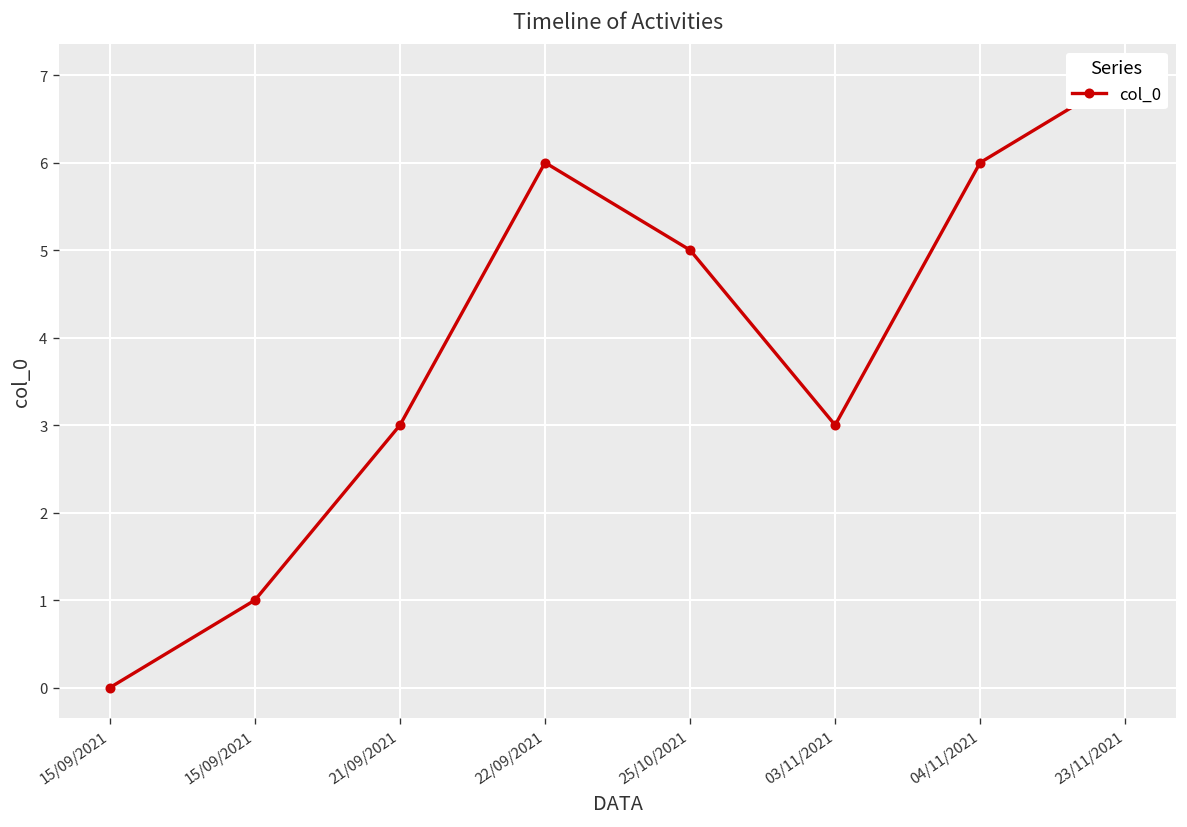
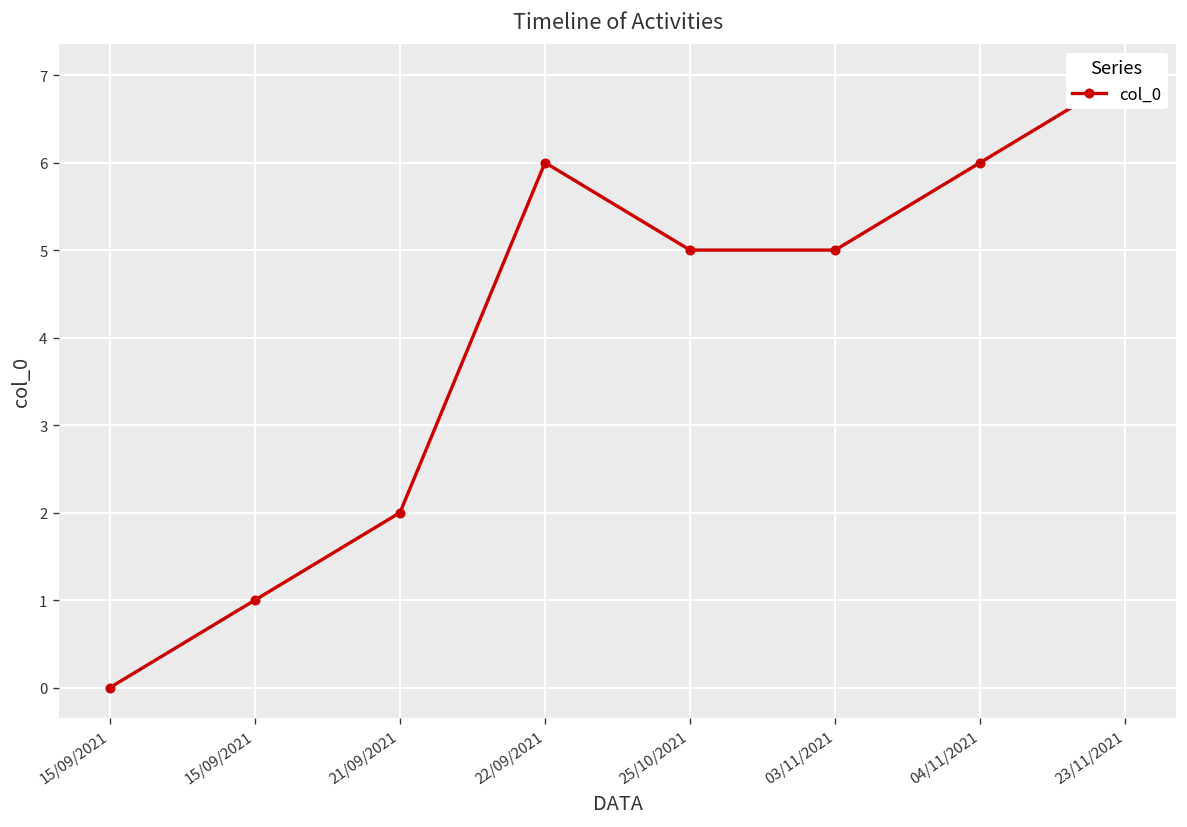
21/09/2021: 3 -> 2
03/11/2021: 3 -> 5
